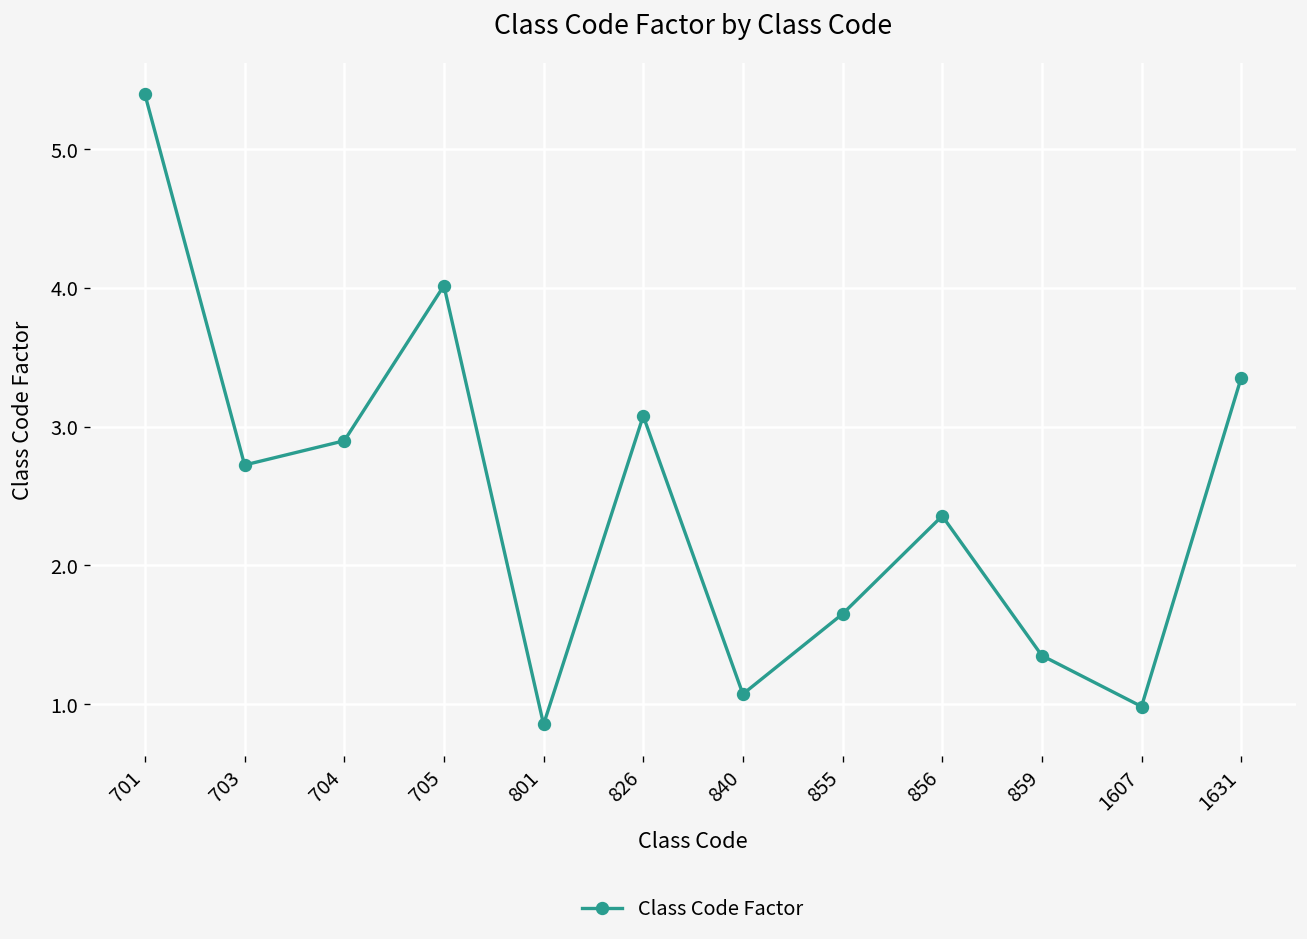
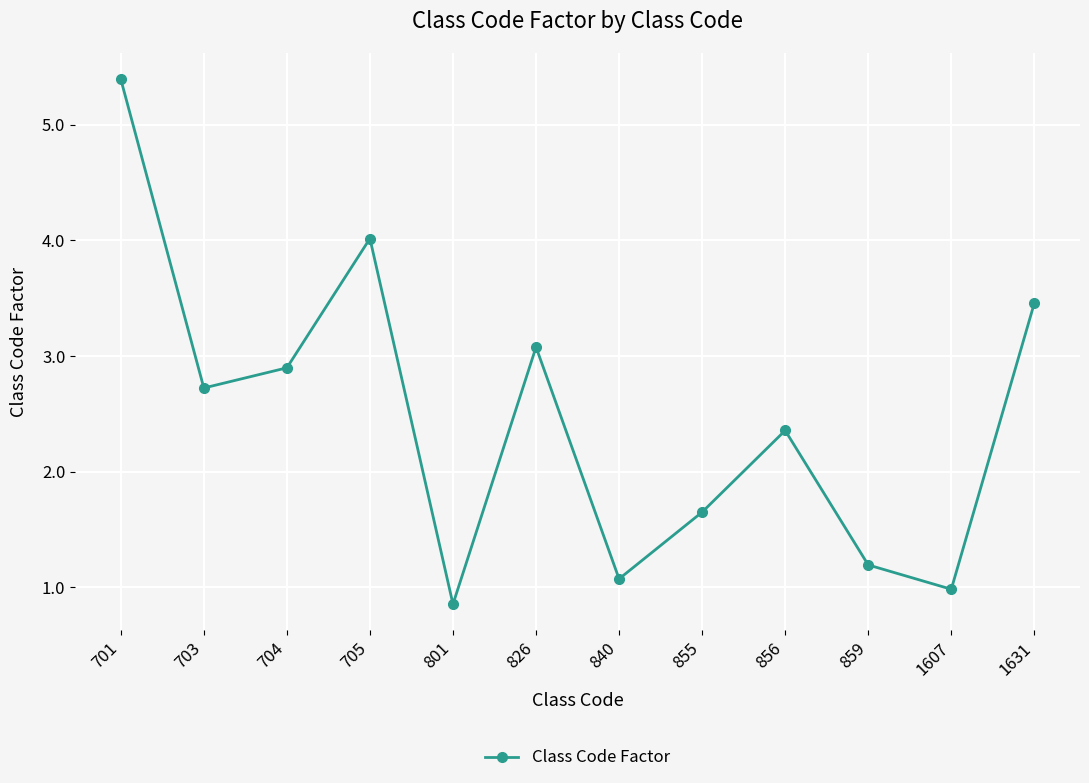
859: 1.35 -> 1.19
1631: 3.35 -> 3.46
